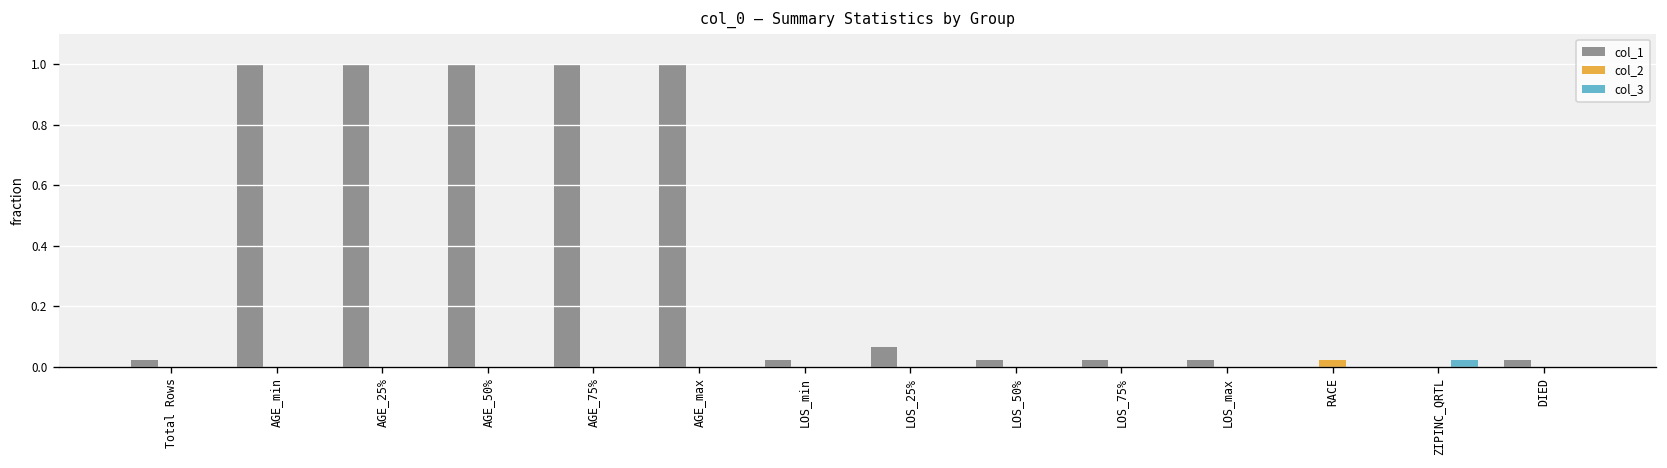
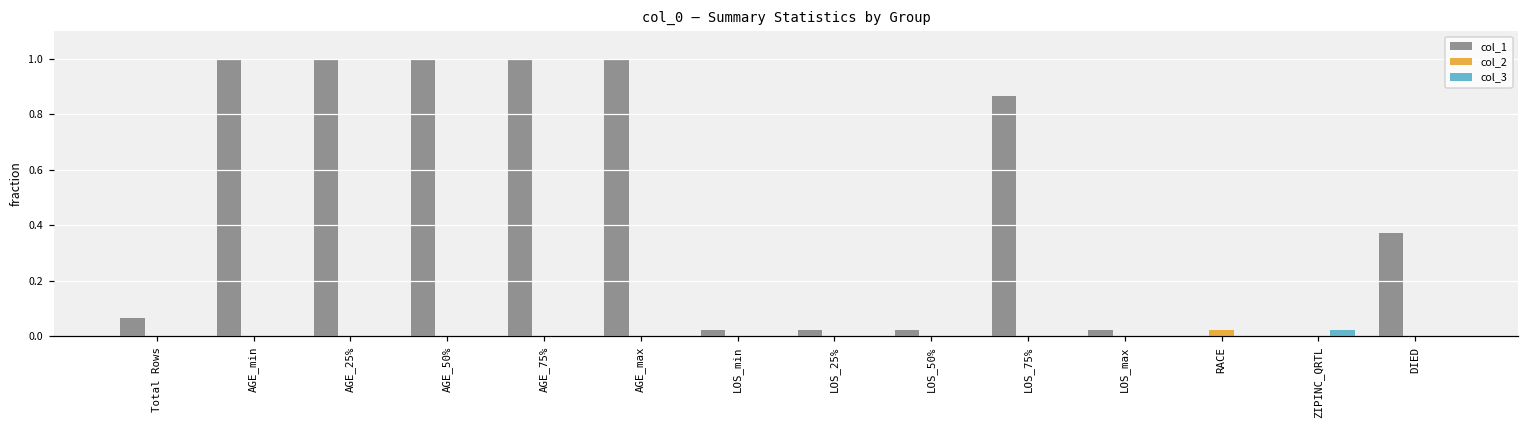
col_1, Total Rows: 0.02 -> 0.06
col_1, LOS_25%: 0.06 -> 0.02
col_1, LOS_75%: 0.02 -> 0.86
col_1, DIED: 0.02 -> 0.37
